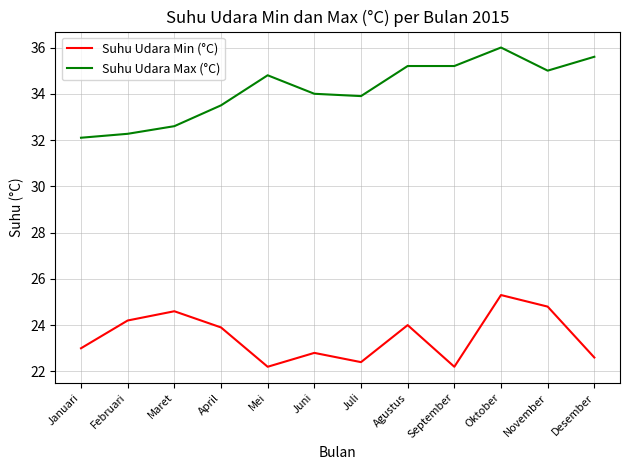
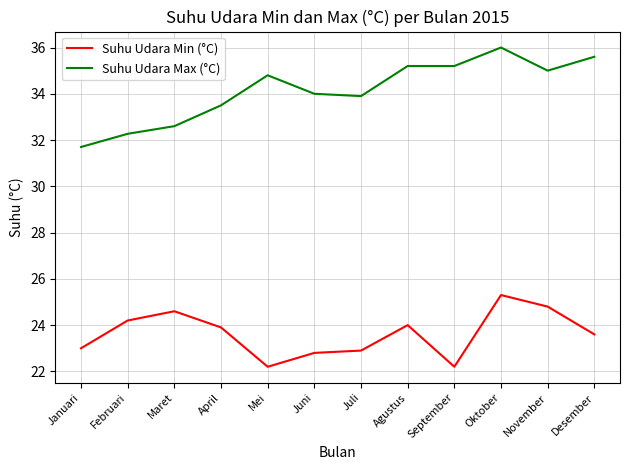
Suhu Udara Max (°C), Januari: 32.1 -> 31.7
Suhu Udara Min (°C), Juli: 22.4 -> 22.9
Suhu Udara Min (°C), Desember: 22.6 -> 23.6
